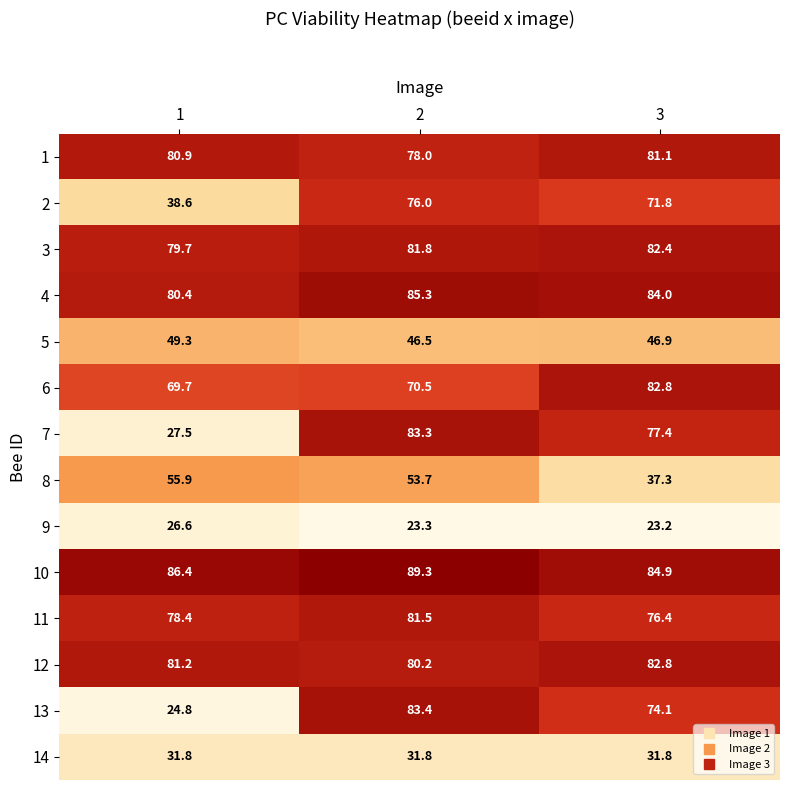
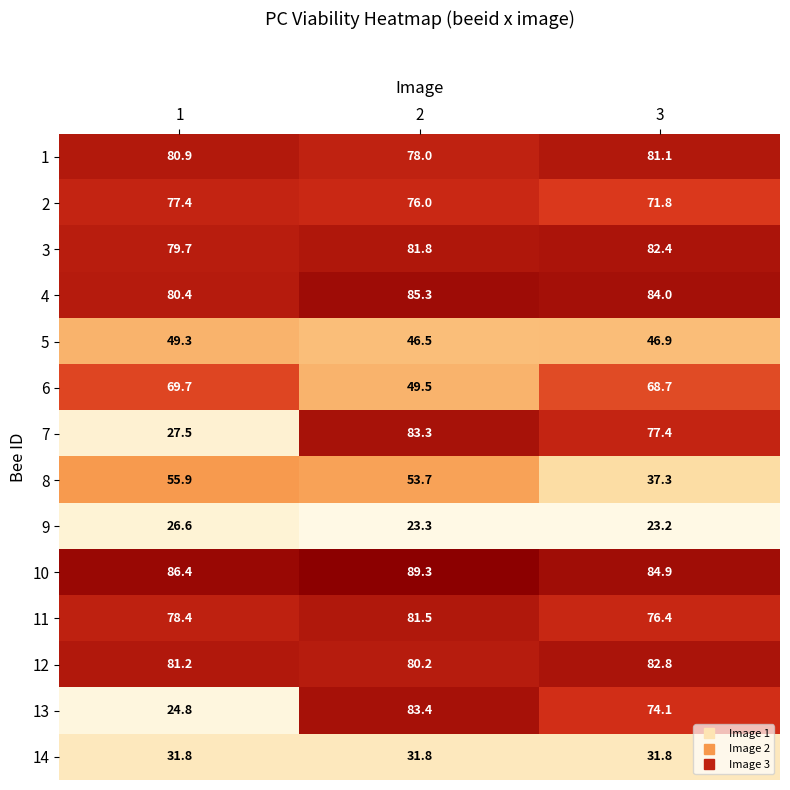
2, 1: 38.6 -> 77.4
6, 2: 70.5 -> 49.5
6, 3: 82.8 -> 68.7
